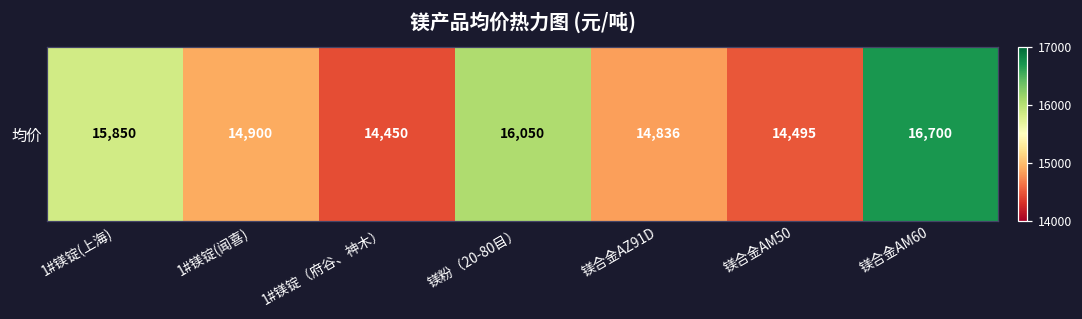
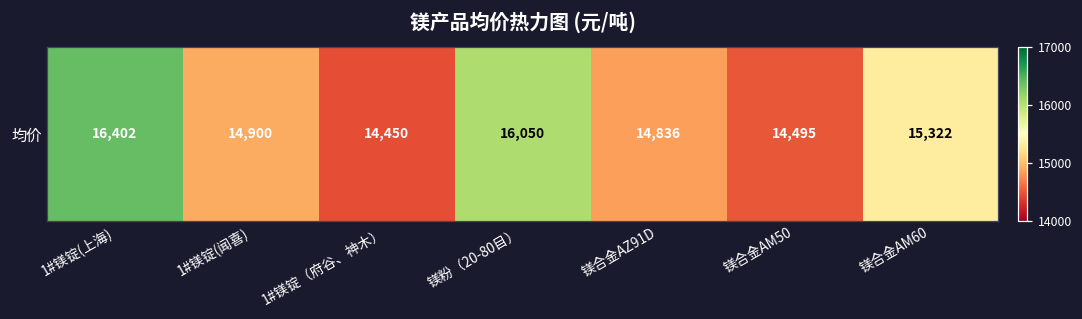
均价, 1#镁锭(上海): 15,850 -> 16,402
均价, 镁合金AM60: 16,700 -> 15,322
